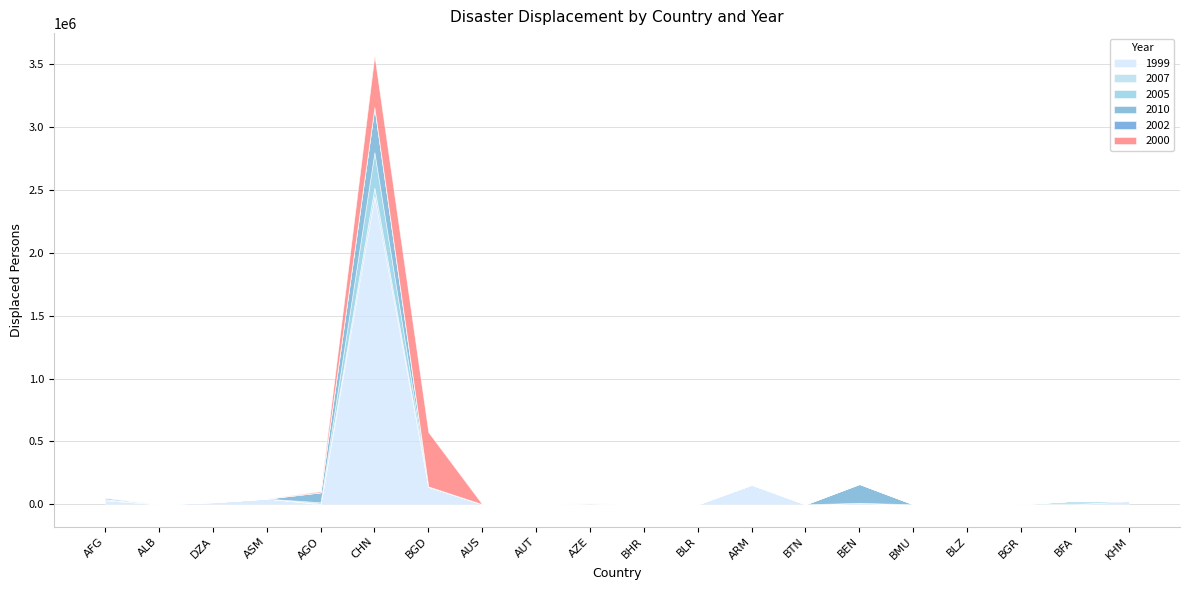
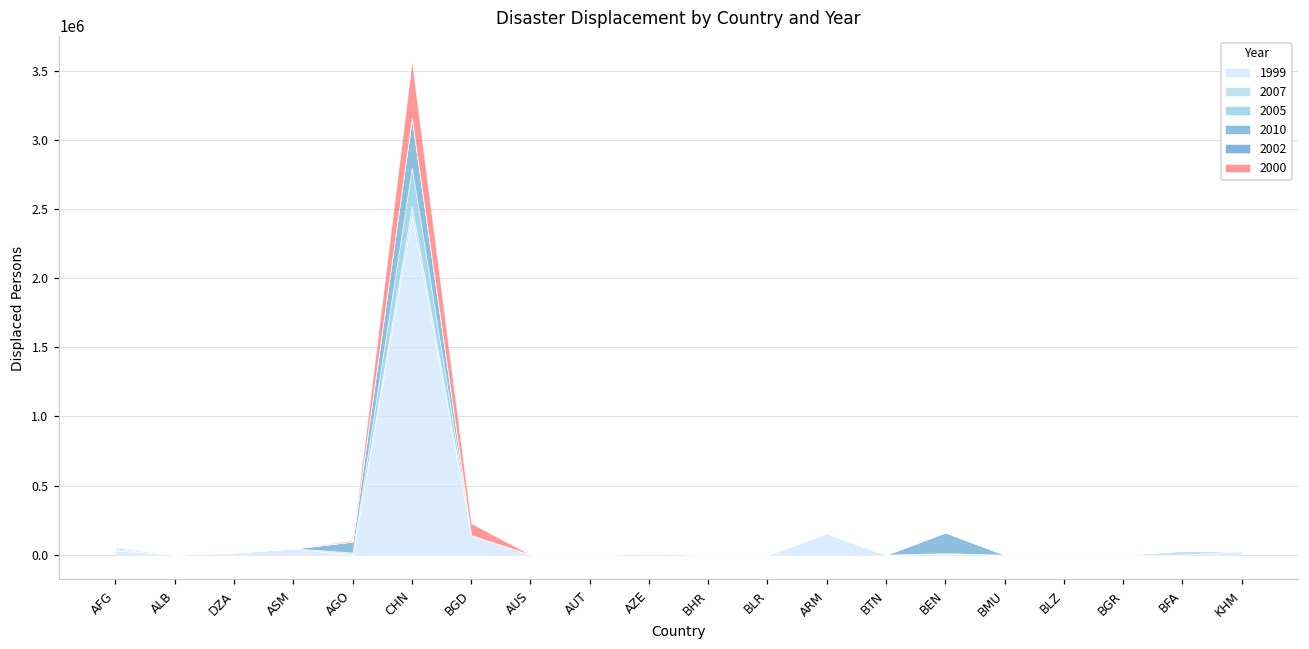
2000, BGD: 430000 -> 90000
